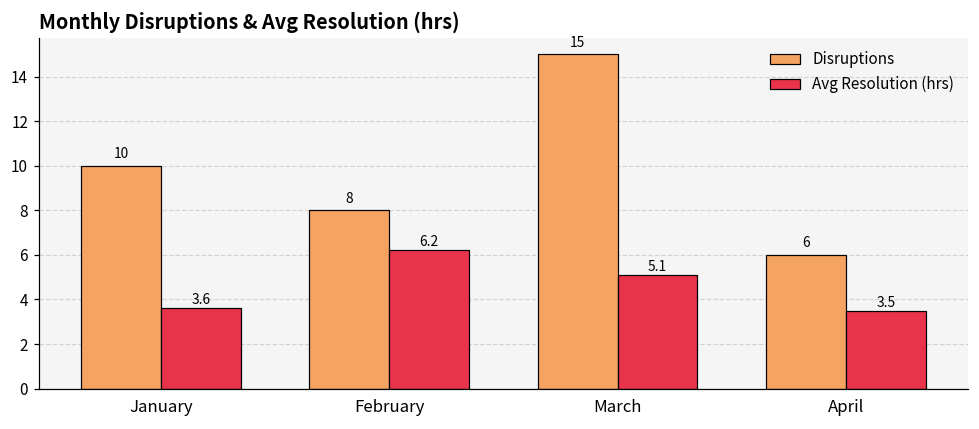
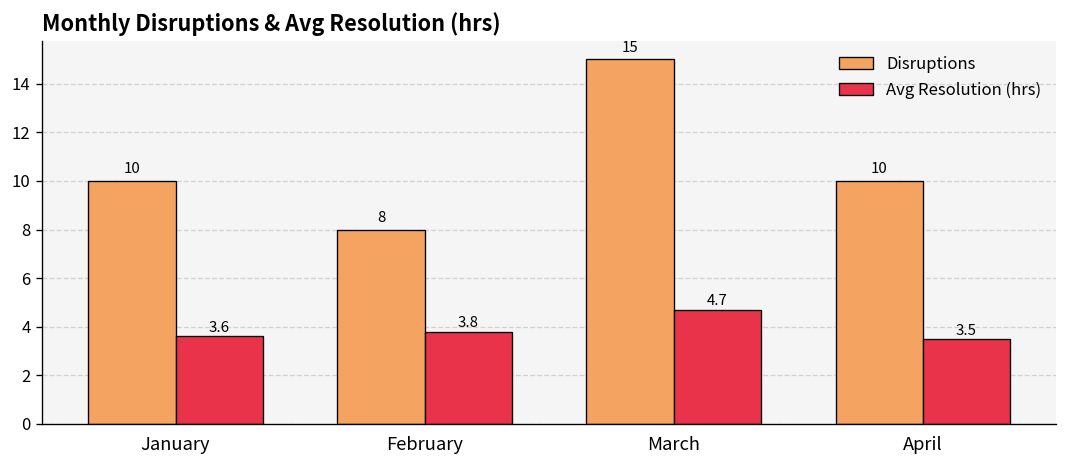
Avg Resolution (hrs), February: 6.2 -> 3.8
Avg Resolution (hrs), March: 5.1 -> 4.7
Disruptions, April: 6 -> 10
